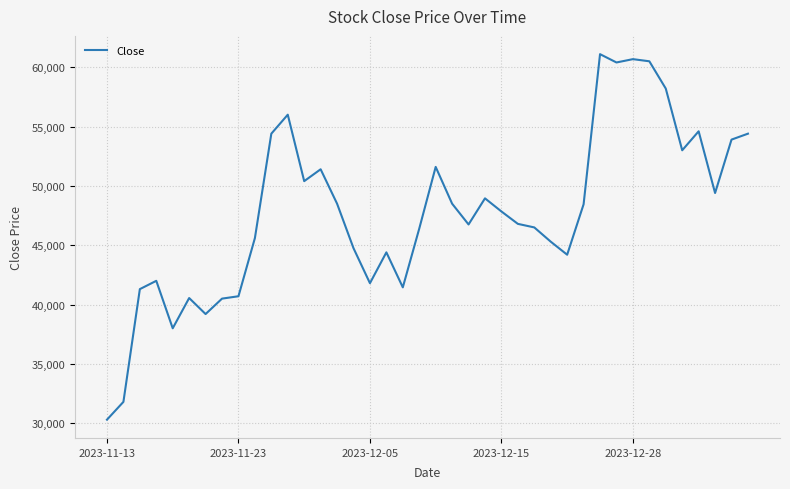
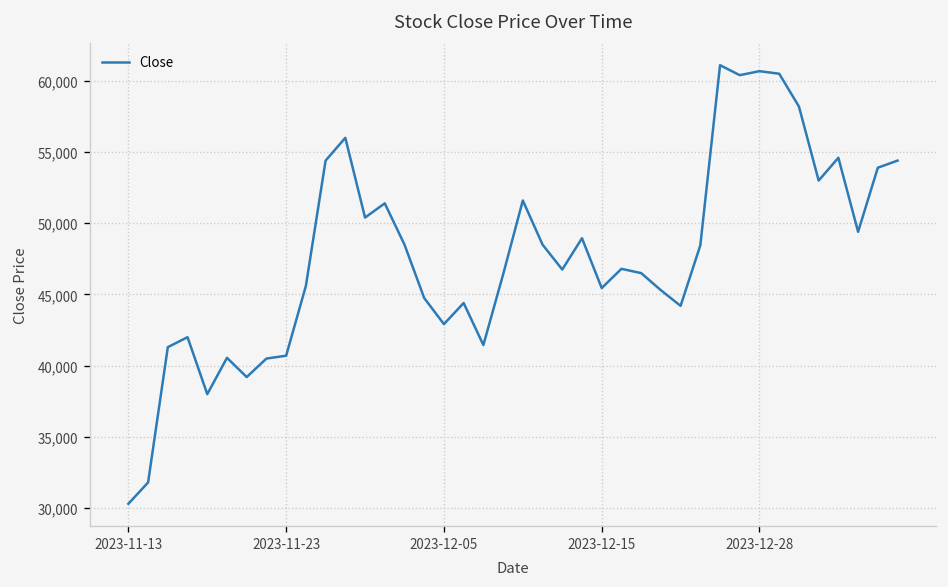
2023-12-05: 41,800 -> 42,900
2023-12-15: 47,800 -> 45,500
